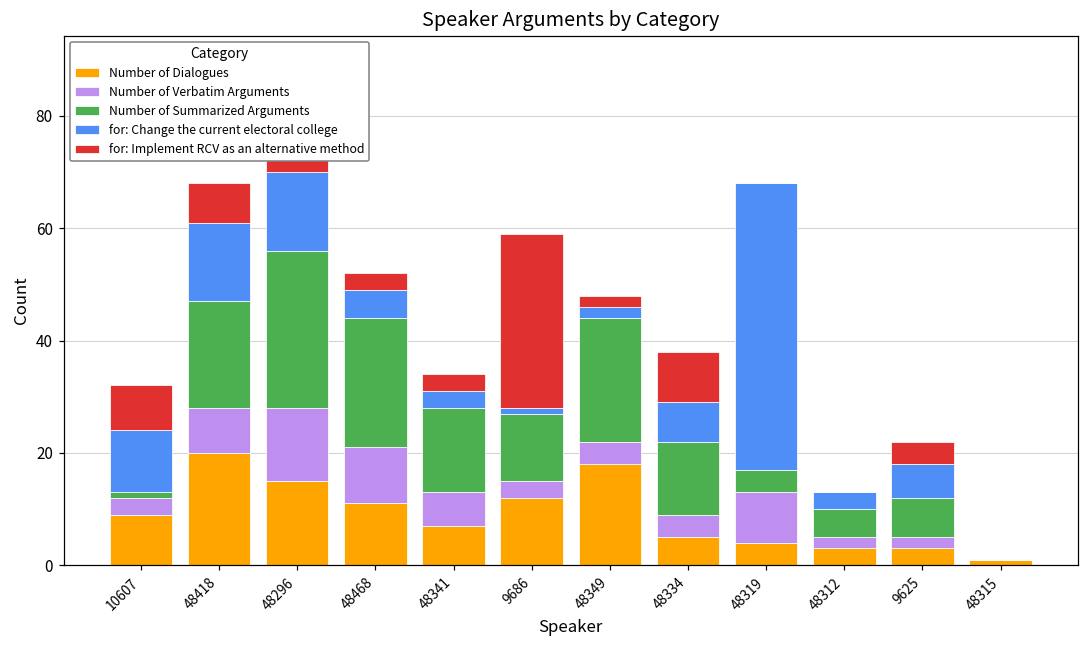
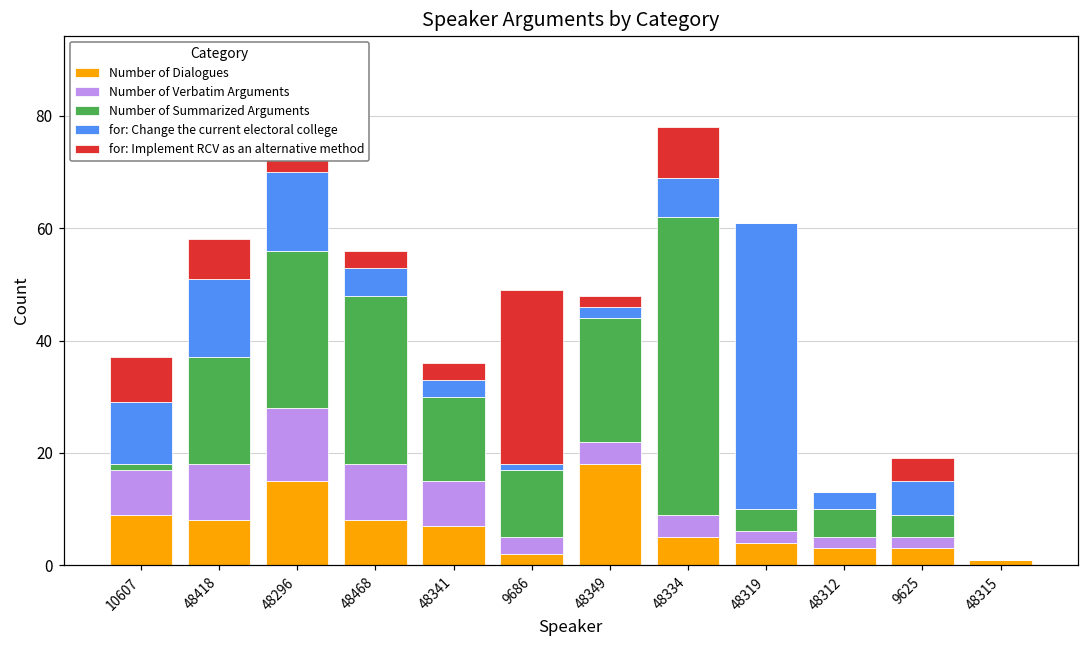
Number of Verbatim Arguments, 10607: 3 -> 8
Number of Dialogues, 48418: 20 -> 8
Number of Verbatim Arguments, 48418: 8 -> 10
Number of Dialogues, 48468: 11 -> 8
Number of Summarized Arguments, 48468: 23 -> 30
Number of Verbatim Arguments, 48341: 6 -> 8
Number of Dialogues, 9686: 12 -> 2
Number of Summarized Arguments, 48334: 13 -> 53
Number of Verbatim Arguments, 48319: 9 -> 2
Number of Summarized Arguments, 9625: 7 -> 4
